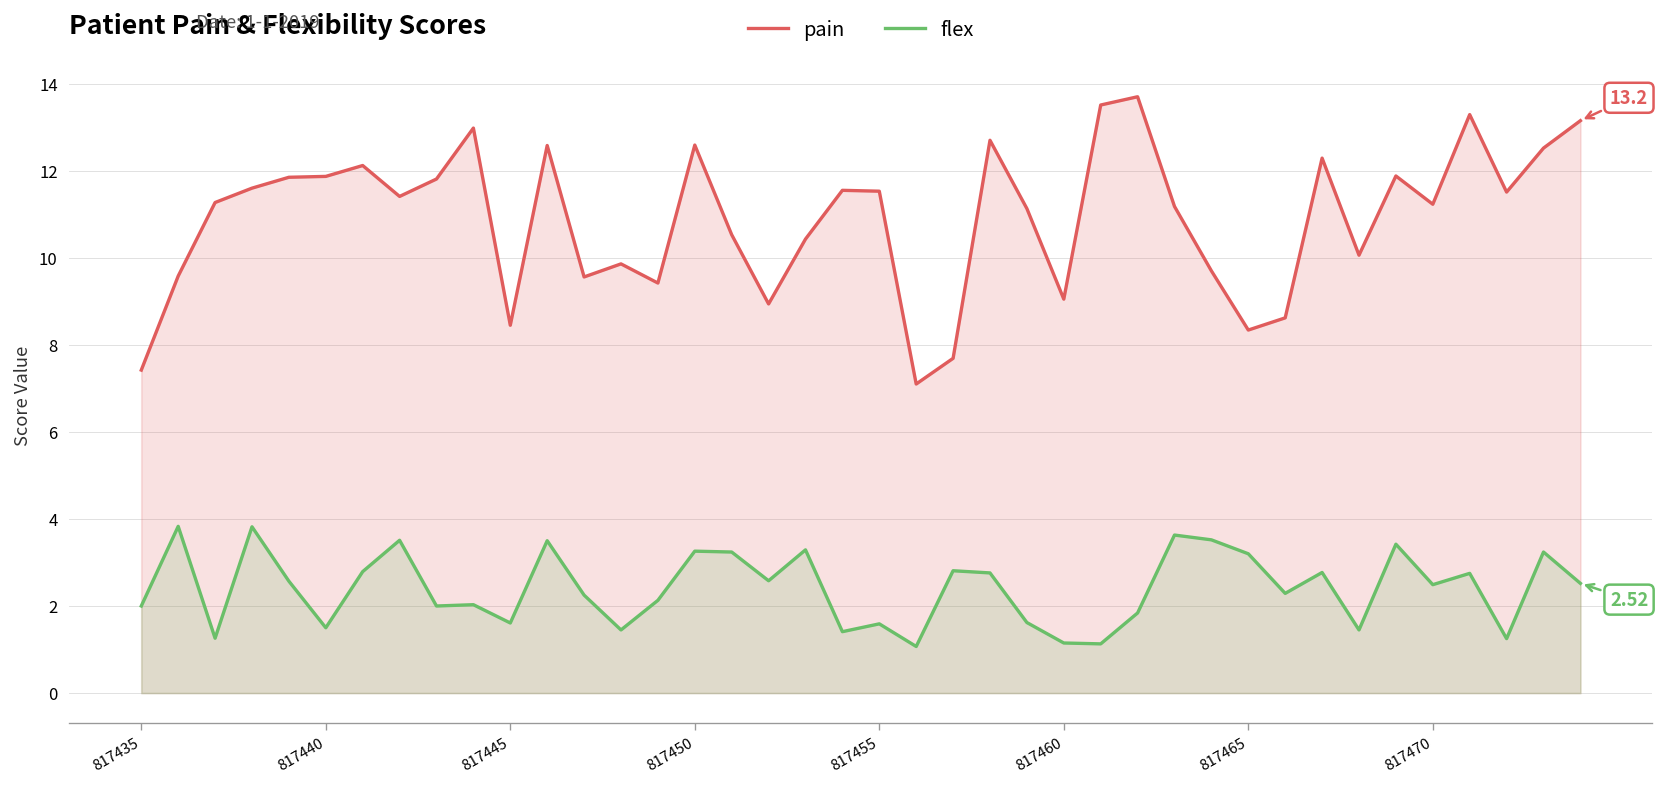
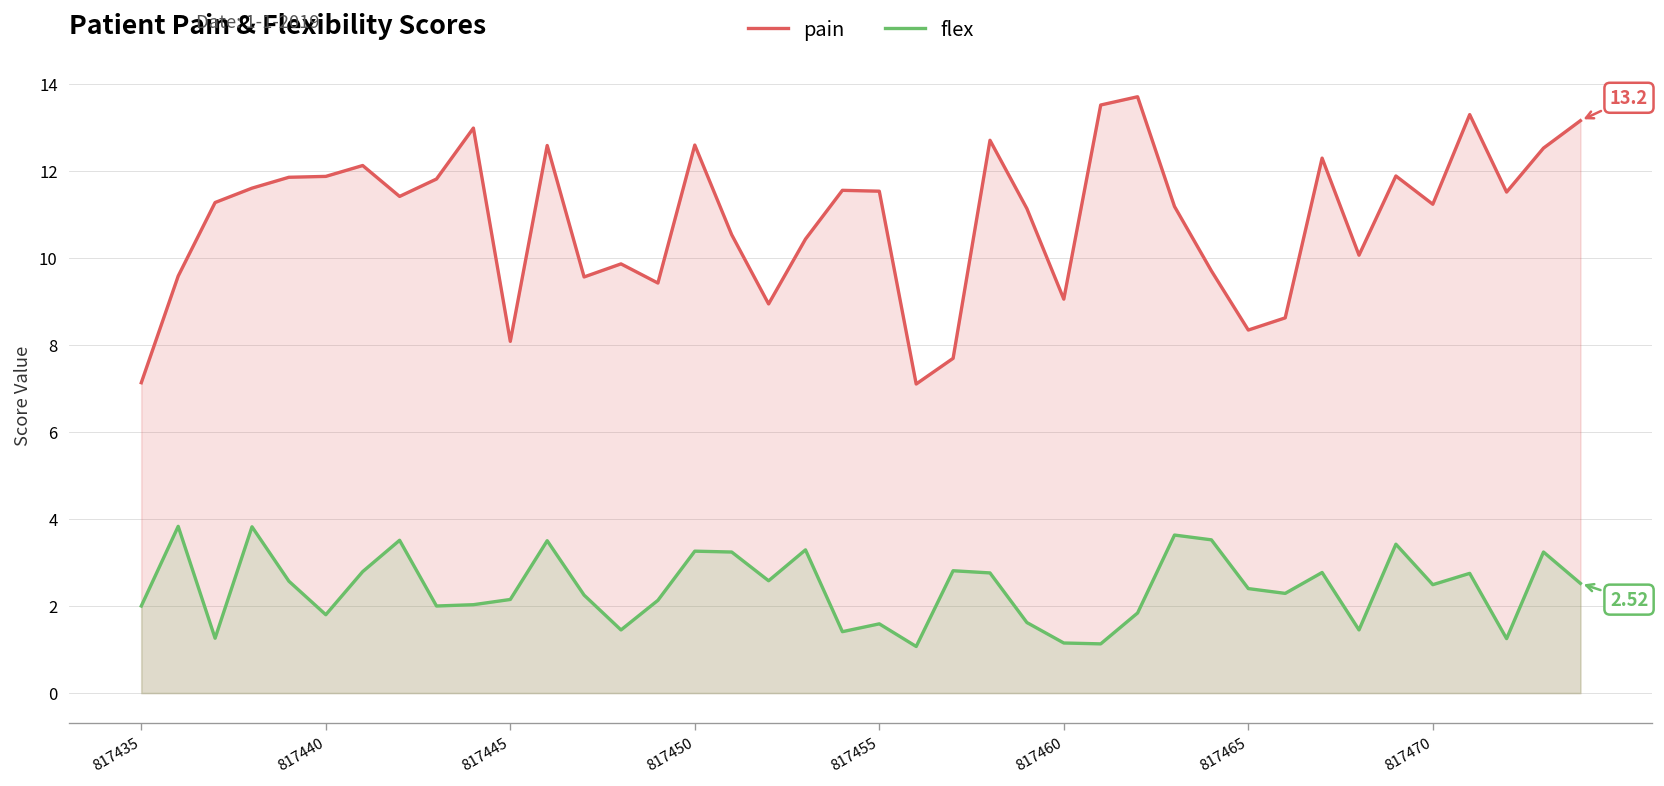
pain, 817435: 7.4 -> 7.1
flex, 817440: 1.5 -> 1.8
pain, 817445: 8.5 -> 8.1
flex, 817445: 1.6 -> 2.2
flex, 817465: 3.2 -> 2.4
